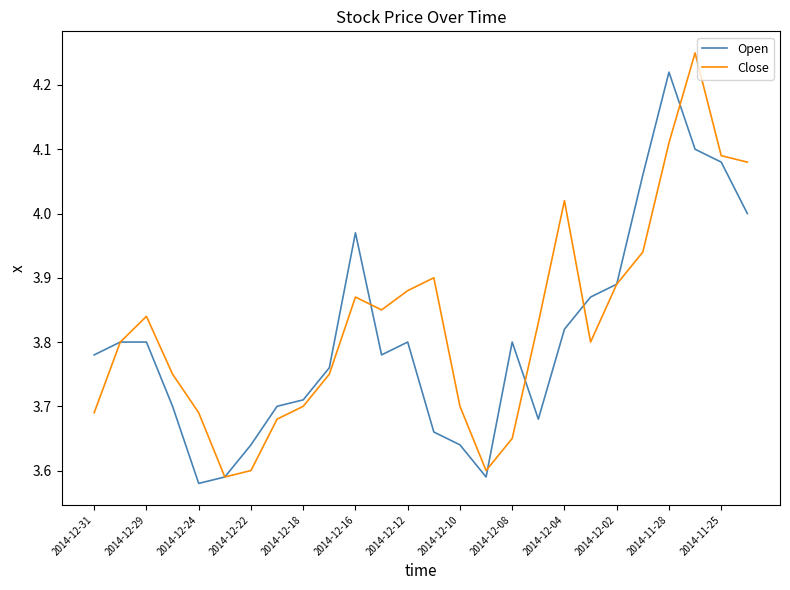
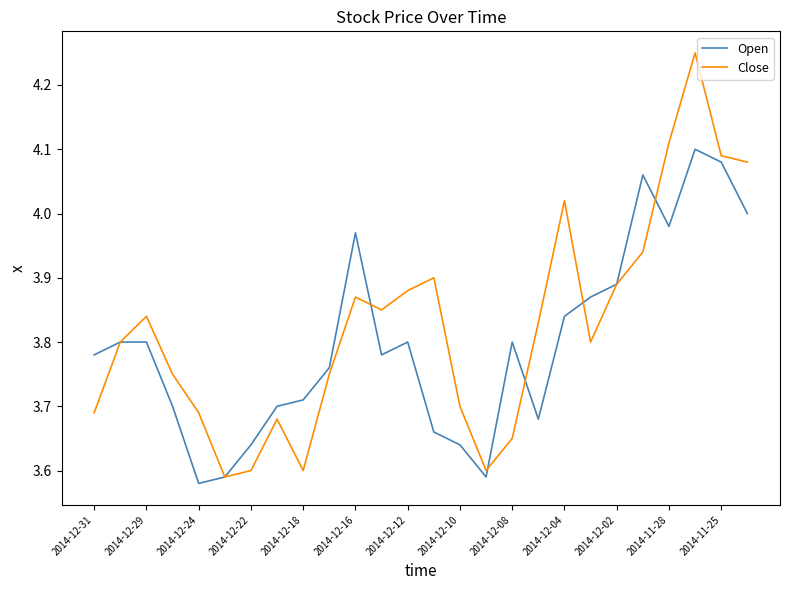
Close, 2014-12-18: 3.7 -> 3.6
Open, 2014-12-04: 3.82 -> 3.84
Open, 2014-11-28: 4.22 -> 3.98
